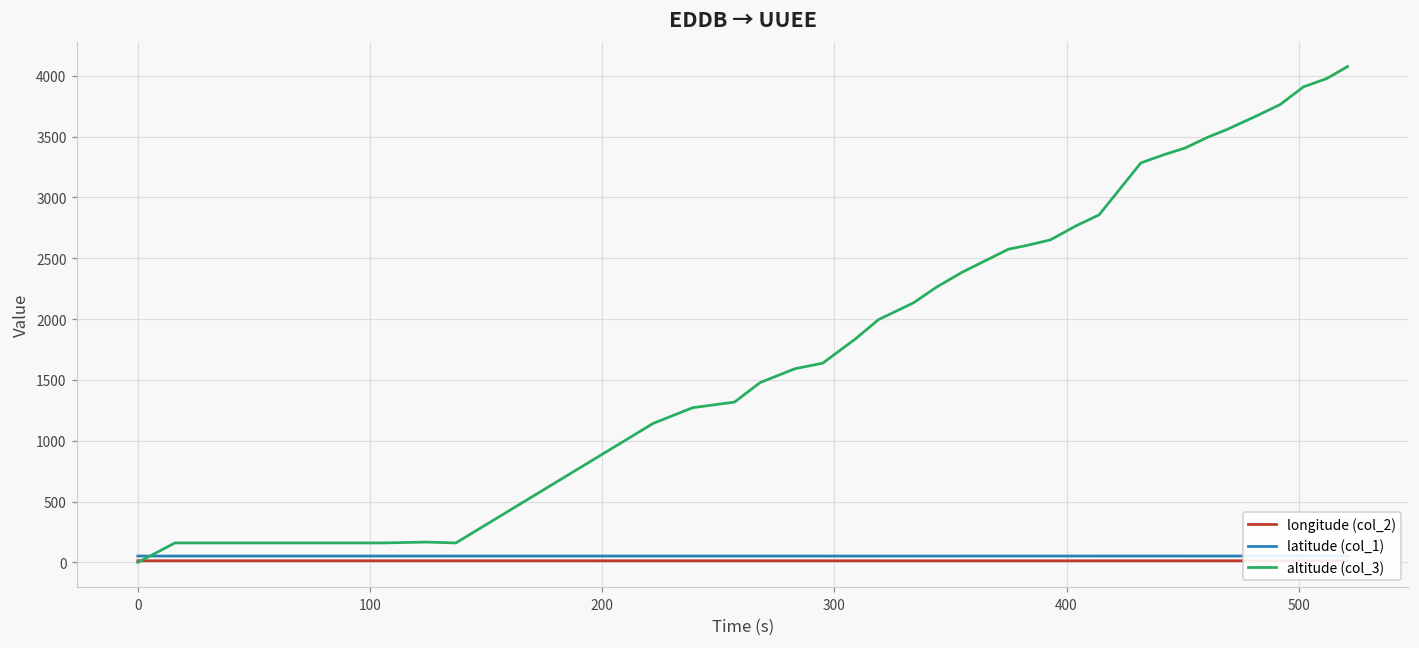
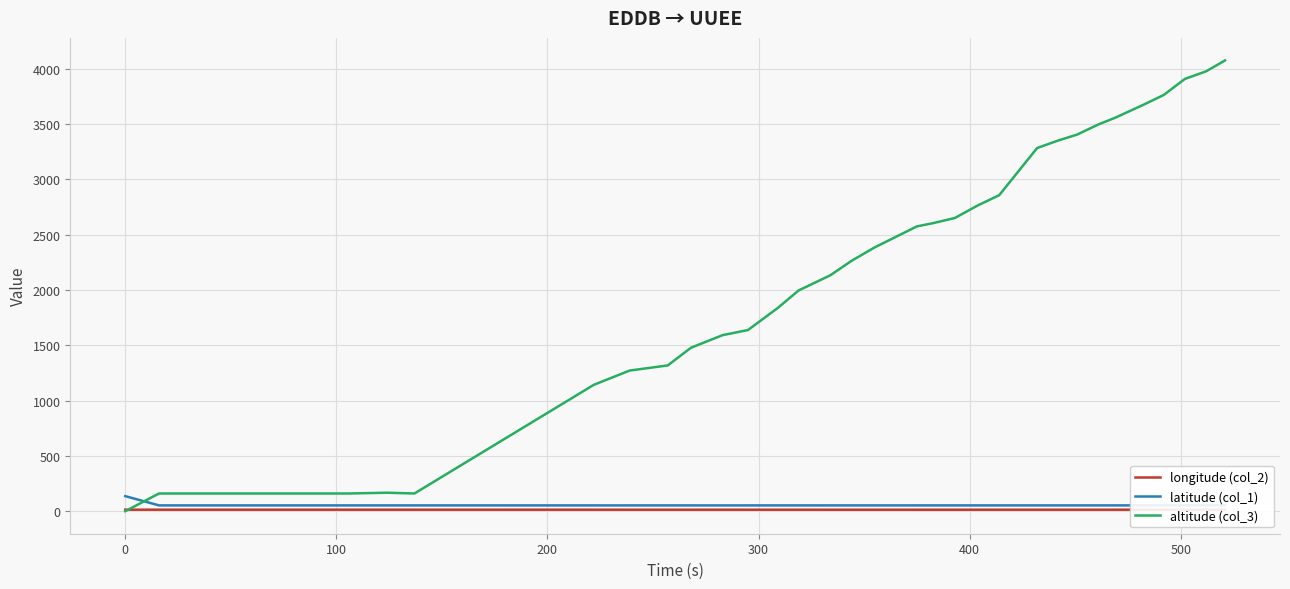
latitude (col_1), 0: 50 -> 140
